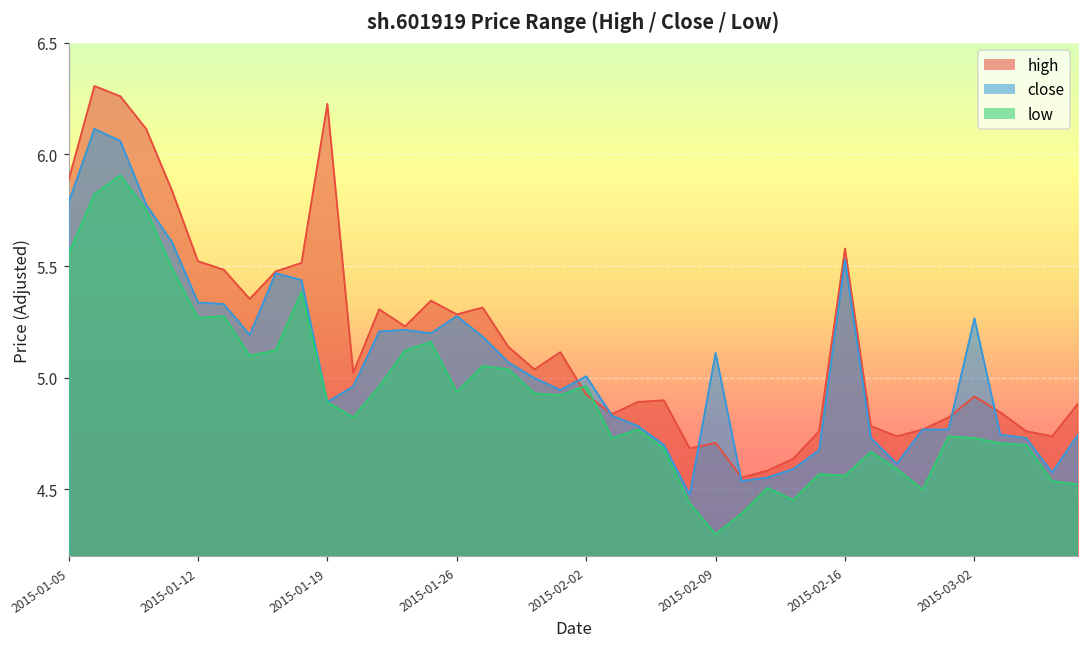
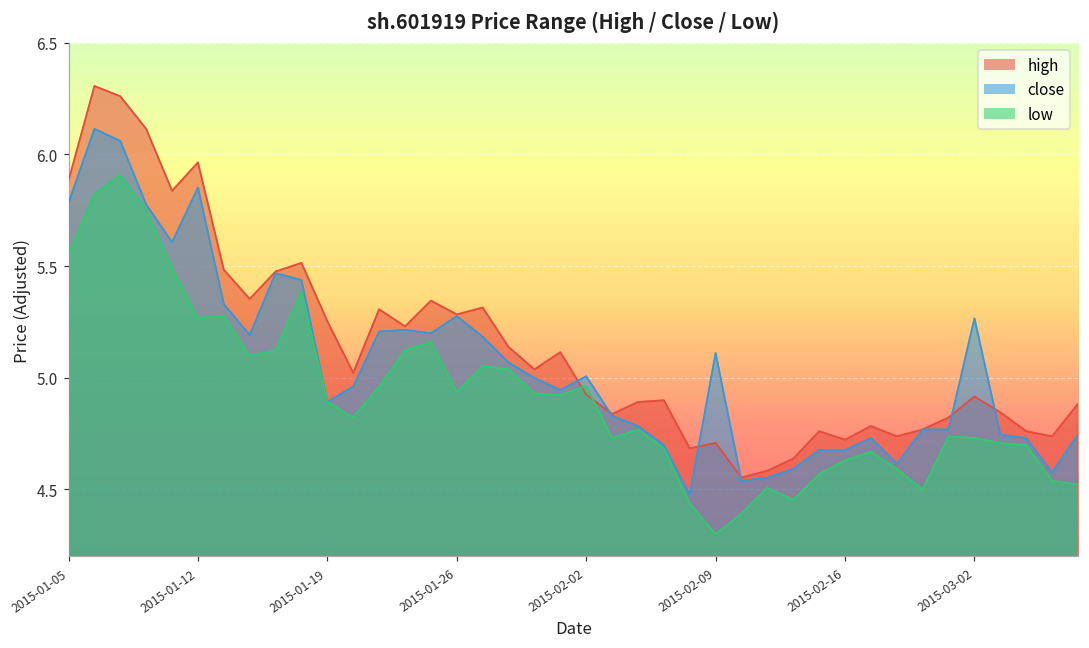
high, 2015-01-12: 5.52 -> 5.96
close, 2015-01-12: 5.34 -> 5.85
high, 2015-01-19: 6.23 -> 5.25
high, 2015-02-16: 5.58 -> 4.72
close, 2015-02-16: 5.53 -> 4.68
low, 2015-02-16: 4.56 -> 4.63
